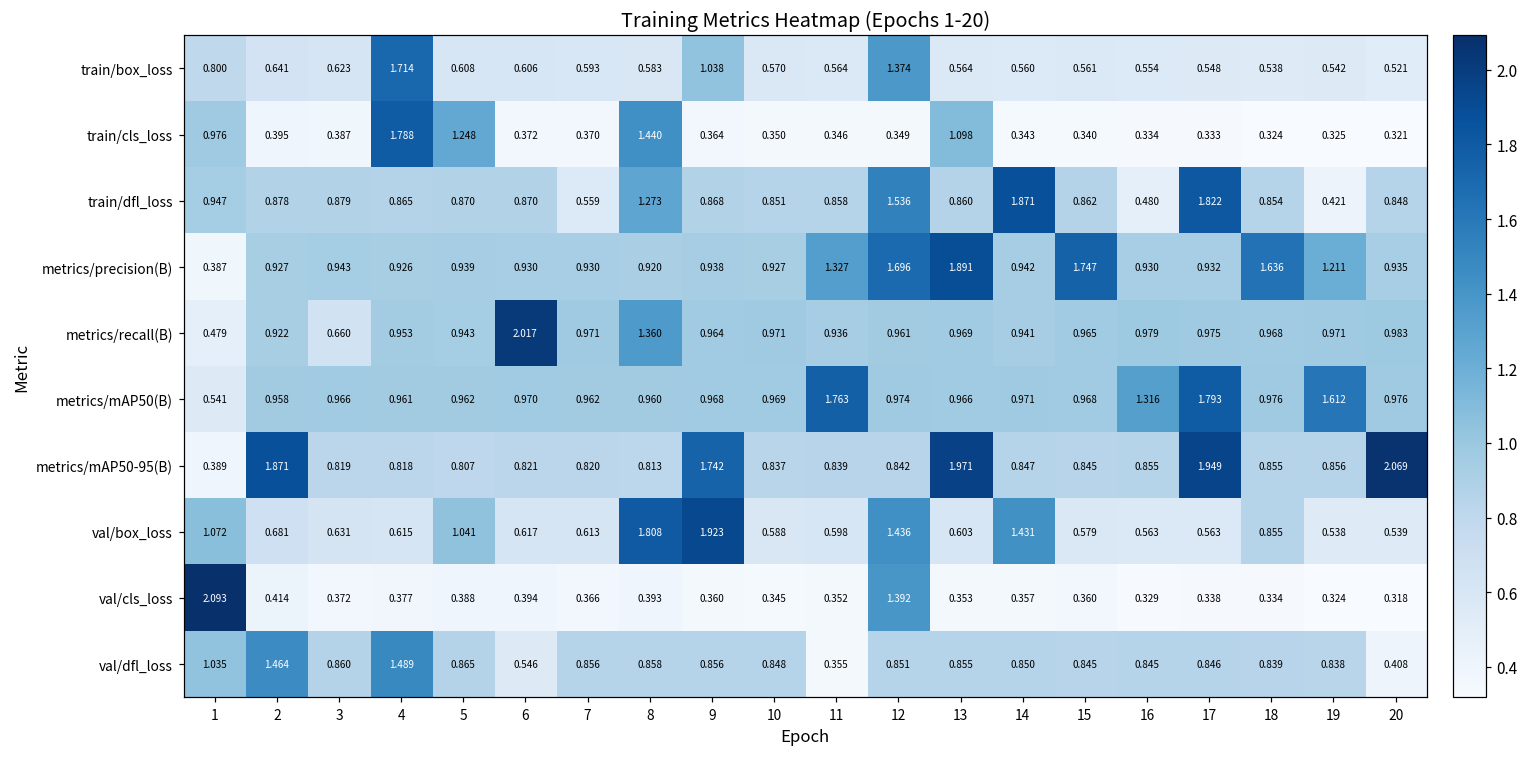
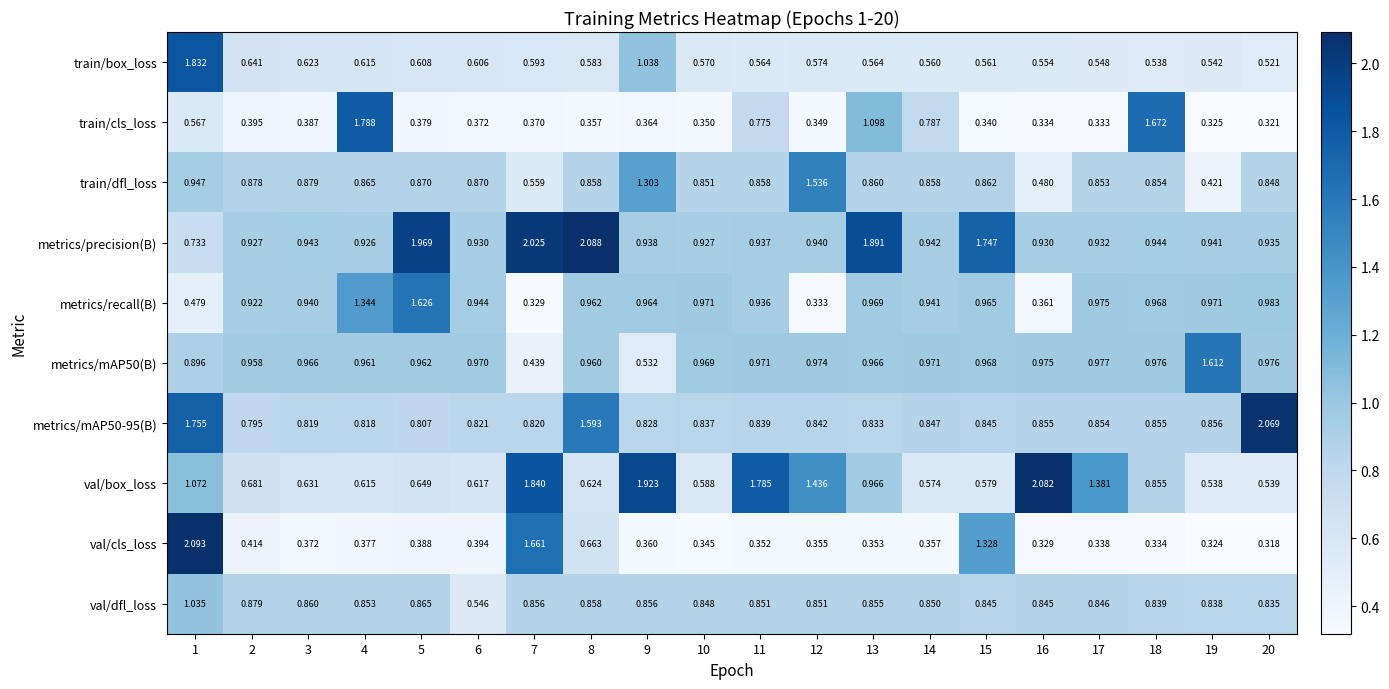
train/box_loss, 1: 0.800 -> 1.832
train/box_loss, 4: 1.714 -> 0.615
train/box_loss, 12: 1.374 -> 0.574
train/cls_loss, 1: 0.976 -> 0.567
train/cls_loss, 5: 1.248 -> 0.379
train/cls_loss, 8: 1.440 -> 0.357
train/cls_loss, 11: 0.346 -> 0.775
train/cls_loss, 14: 0.343 -> 0.787
train/cls_loss, 18: 0.324 -> 1.672
train/dfl_loss, 8: 1.273 -> 0.858
train/dfl_loss, 9: 0.868 -> 1.303
train/dfl_loss, 14: 1.871 -> 0.858
train/dfl_loss, 17: 1.822 -> 0.853
metrics/precision(B), 1: 0.387 -> 0.733
metrics/precision(B), 5: 0.939 -> 1.969
metrics/precision(B), 7: 0.930 -> 2.025
metrics/precision(B), 8: 0.920 -> 2.088
metrics/precision(B), 11: 1.327 -> 0.937
metrics/precision(B), 12: 1.696 -> 0.940
metrics/precision(B), 18: 1.636 -> 0.944
metrics/precision(B), 19: 1.211 -> 0.941
metrics/recall(B), 3: 0.660 -> 0.940
metrics/recall(B), 4: 0.953 -> 1.344
metrics/recall(B), 5: 0.943 -> 1.626
metrics/recall(B), 6: 2.017 -> 0.944
metrics/recall(B), 7: 0.971 -> 0.329
metrics/recall(B), 8: 1.360 -> 0.962
metrics/recall(B), 12: 0.961 -> 0.333
metrics/recall(B), 16: 0.979 -> 0.361
metrics/mAP50(B), 1: 0.541 -> 0.896
metrics/mAP50(B), 7: 0.962 -> 0.439
metrics/mAP50(B), 9: 0.968 -> 0.532
metrics/mAP50(B), 11: 1.763 -> 0.971
metrics/mAP50(B), 16: 1.316 -> 0.975
metrics/mAP50(B), 17: 1.793 -> 0.977
metrics/mAP50-95(B), 1: 0.389 -> 1.755
metrics/mAP50-95(B), 2: 1.871 -> 0.795
metrics/mAP50-95(B), 8: 0.813 -> 1.593
metrics/mAP50-95(B), 9: 1.742 -> 0.828
metrics/mAP50-95(B), 13: 1.971 -> 0.833
metrics/mAP50-95(B), 17: 1.949 -> 0.854
val/box_loss, 5: 1.041 -> 0.649
val/box_loss, 7: 0.613 -> 1.840
val/box_loss, 8: 1.808 -> 0.624
val/box_loss, 11: 0.598 -> 1.785
val/box_loss, 13: 0.603 -> 0.966
val/box_loss, 14: 1.431 -> 0.574
val/box_loss, 16: 0.563 -> 2.082
val/box_loss, 17: 0.563 -> 1.381
val/cls_loss, 7: 0.366 -> 1.661
val/cls_loss, 8: 0.393 -> 0.663
val/cls_loss, 12: 1.392 -> 0.355
val/cls_loss, 15: 0.360 -> 1.328
val/dfl_loss, 2: 1.464 -> 0.879
val/dfl_loss, 4: 1.489 -> 0.853
val/dfl_loss, 11: 0.355 -> 0.851
val/dfl_loss, 20: 0.408 -> 0.835
